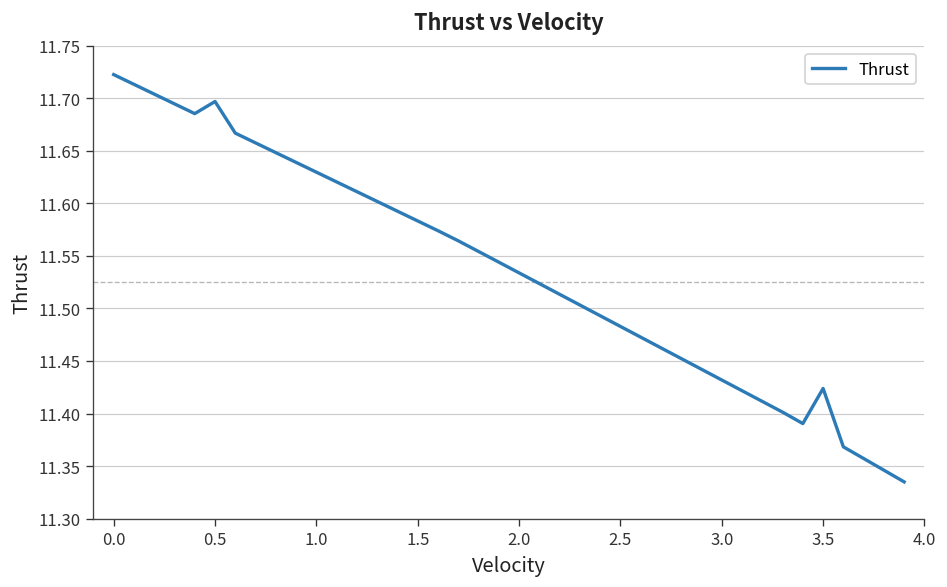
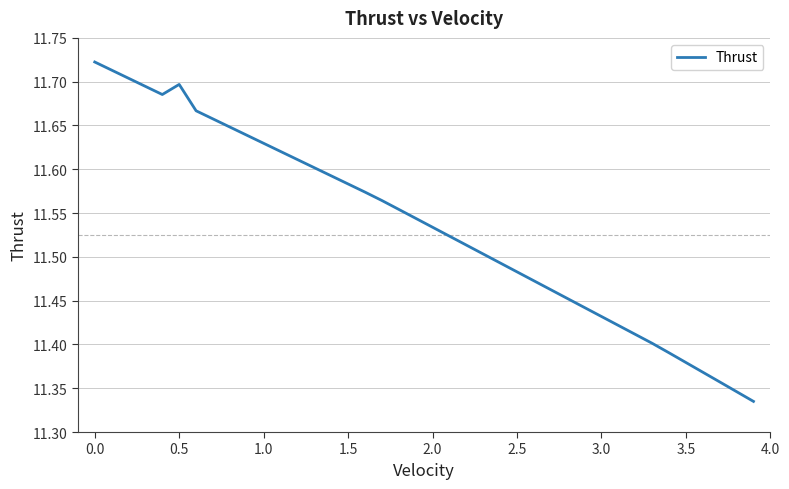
3.5: 11.42 -> 11.38
